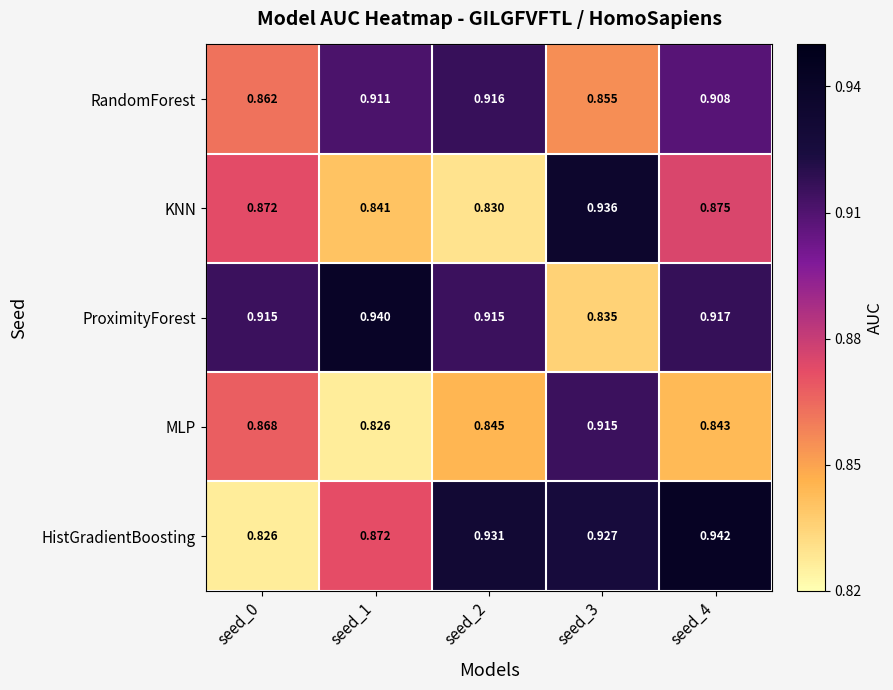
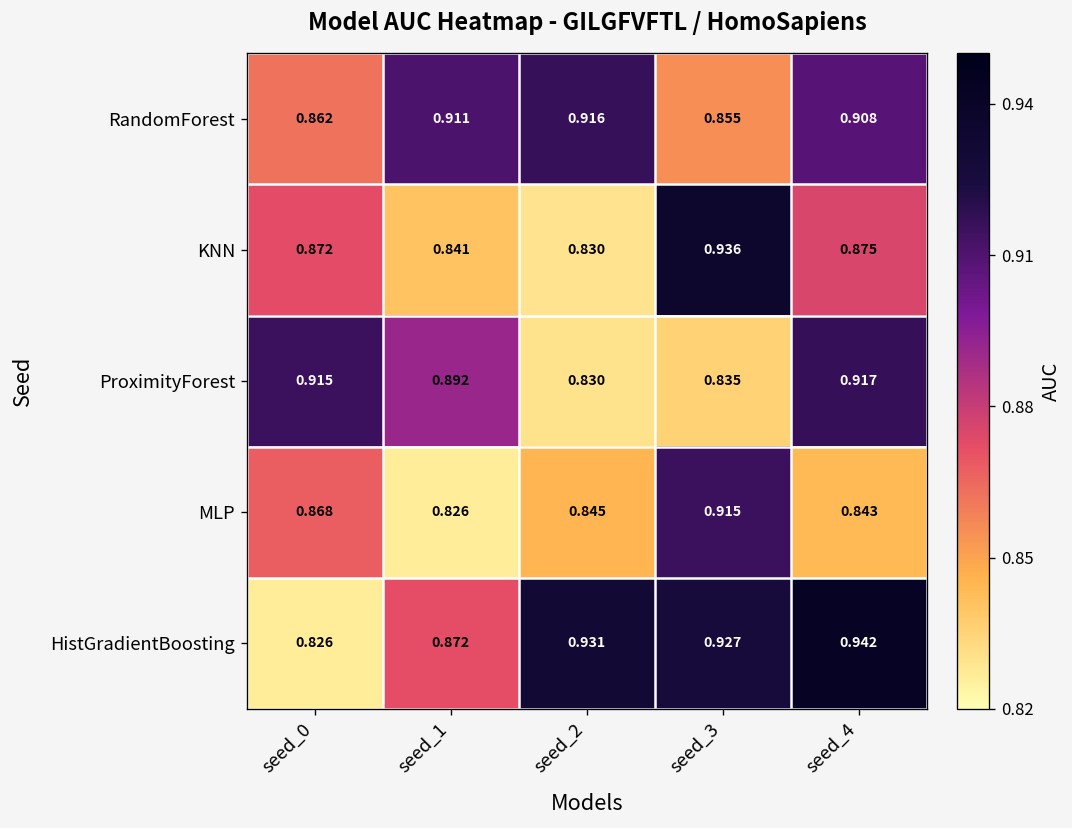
ProximityForest, seed_1: 0.940 -> 0.892
ProximityForest, seed_2: 0.915 -> 0.830
